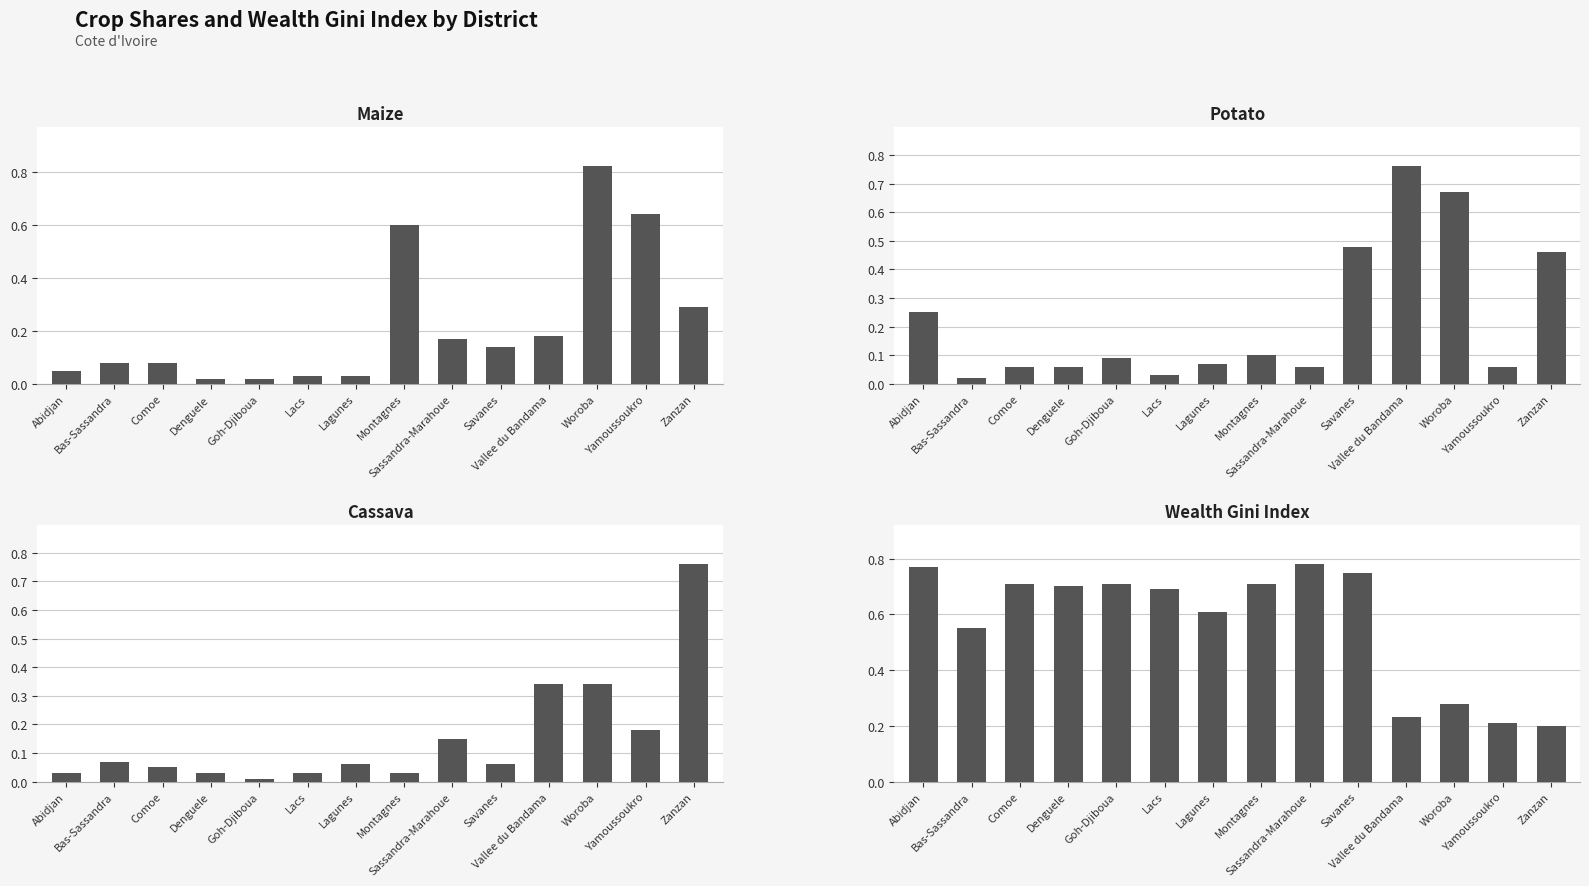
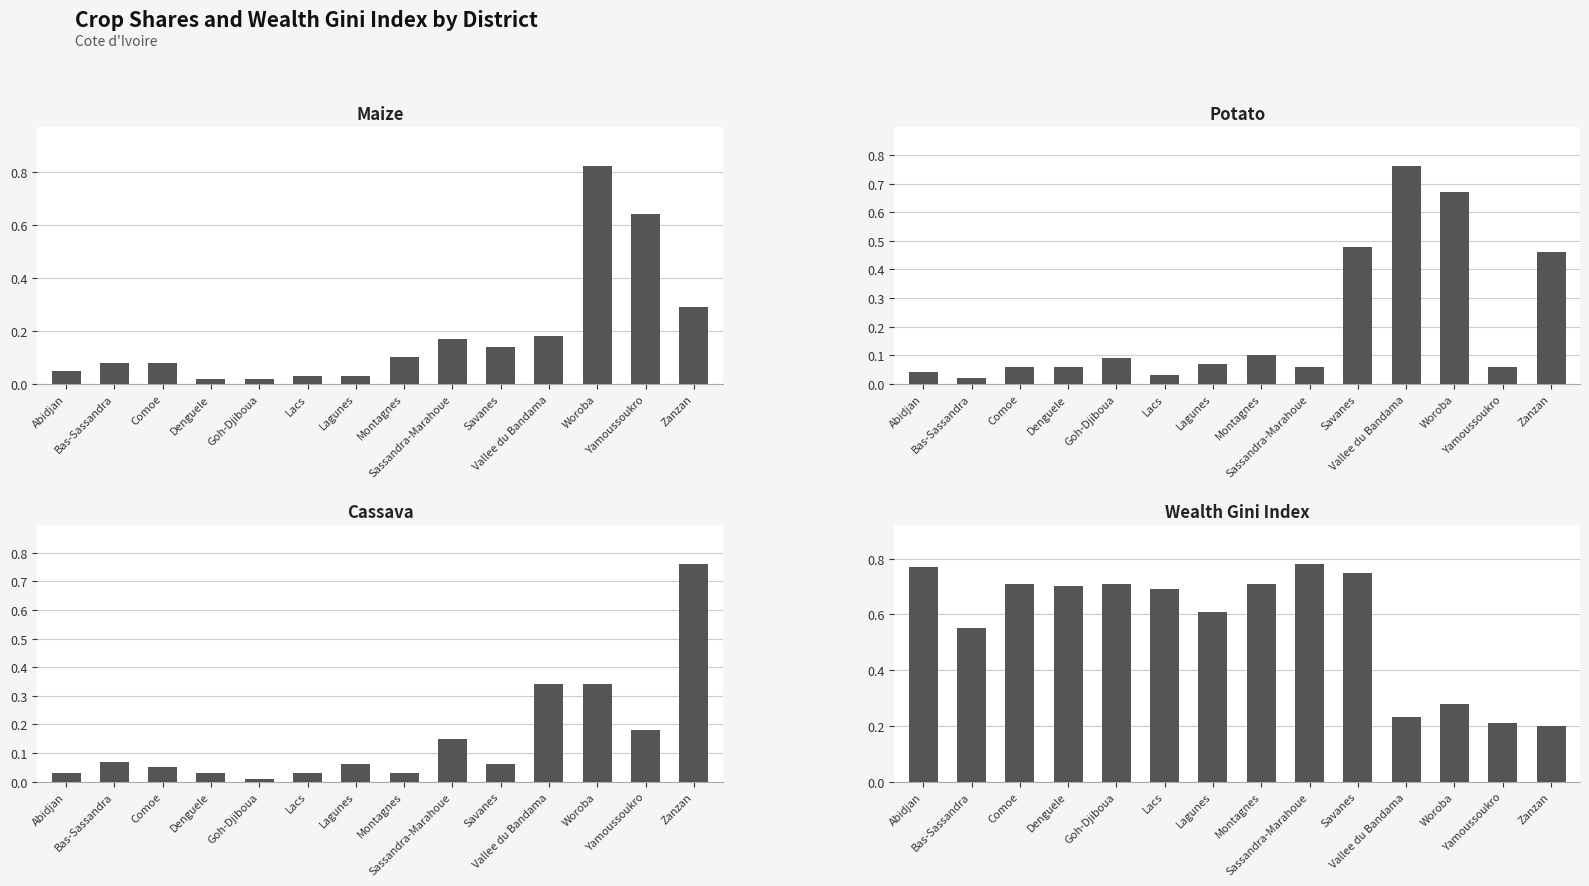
Maize, Montagnes: 0.6 -> 0.1
Potato, Abidjan: 0.25 -> 0.04
